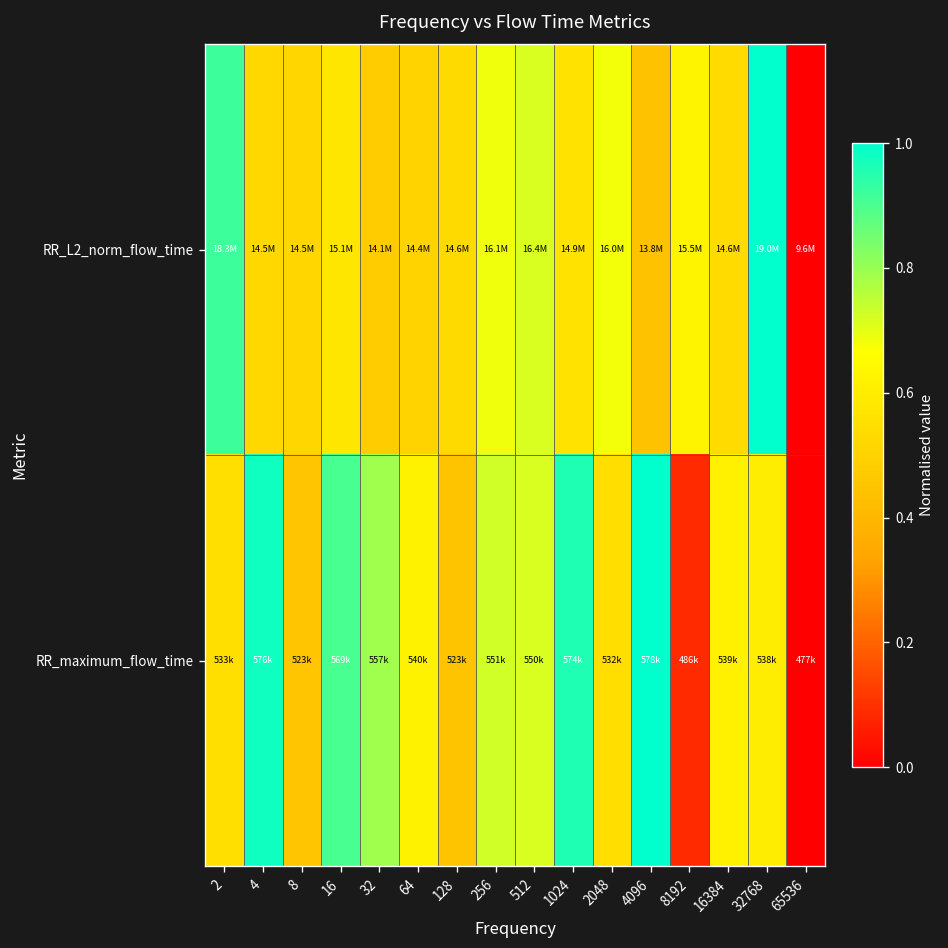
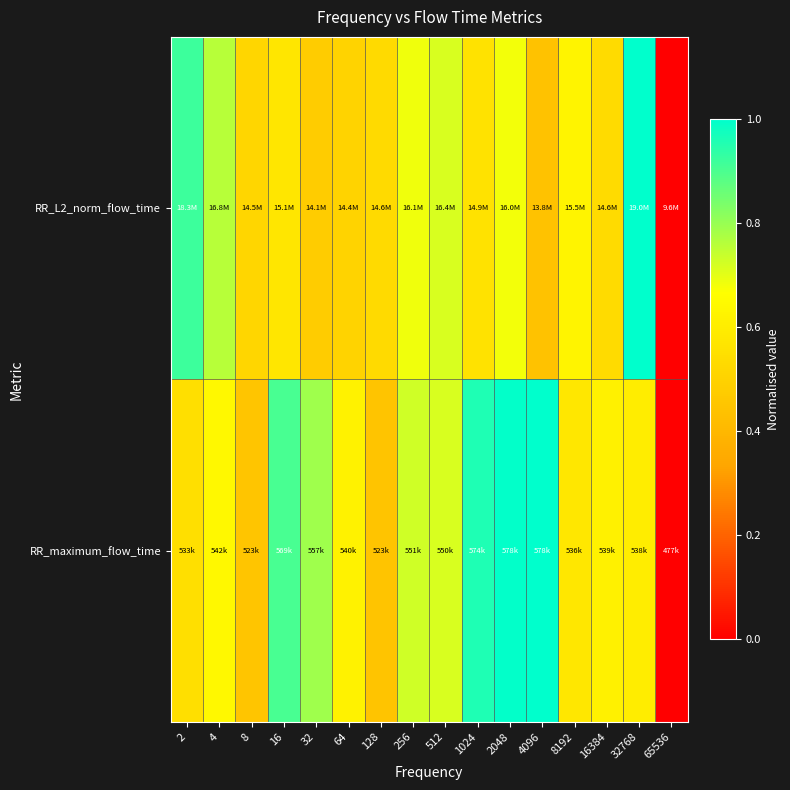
RR_L2_norm_flow_time, 4: 14.5M -> 16.8M
RR_maximum_flow_time, 4: 576k -> 542k
RR_maximum_flow_time, 2048: 532k -> 578k
RR_maximum_flow_time, 8192: 486k -> 536k
